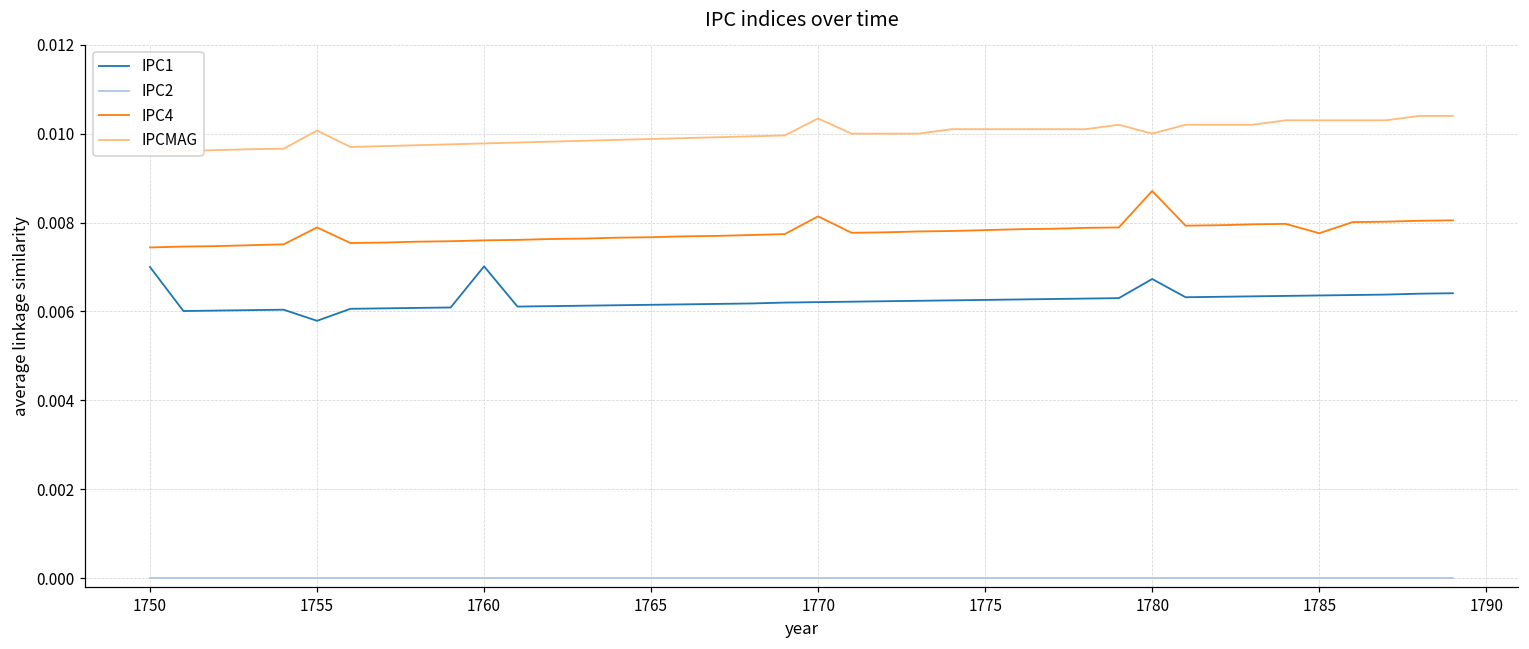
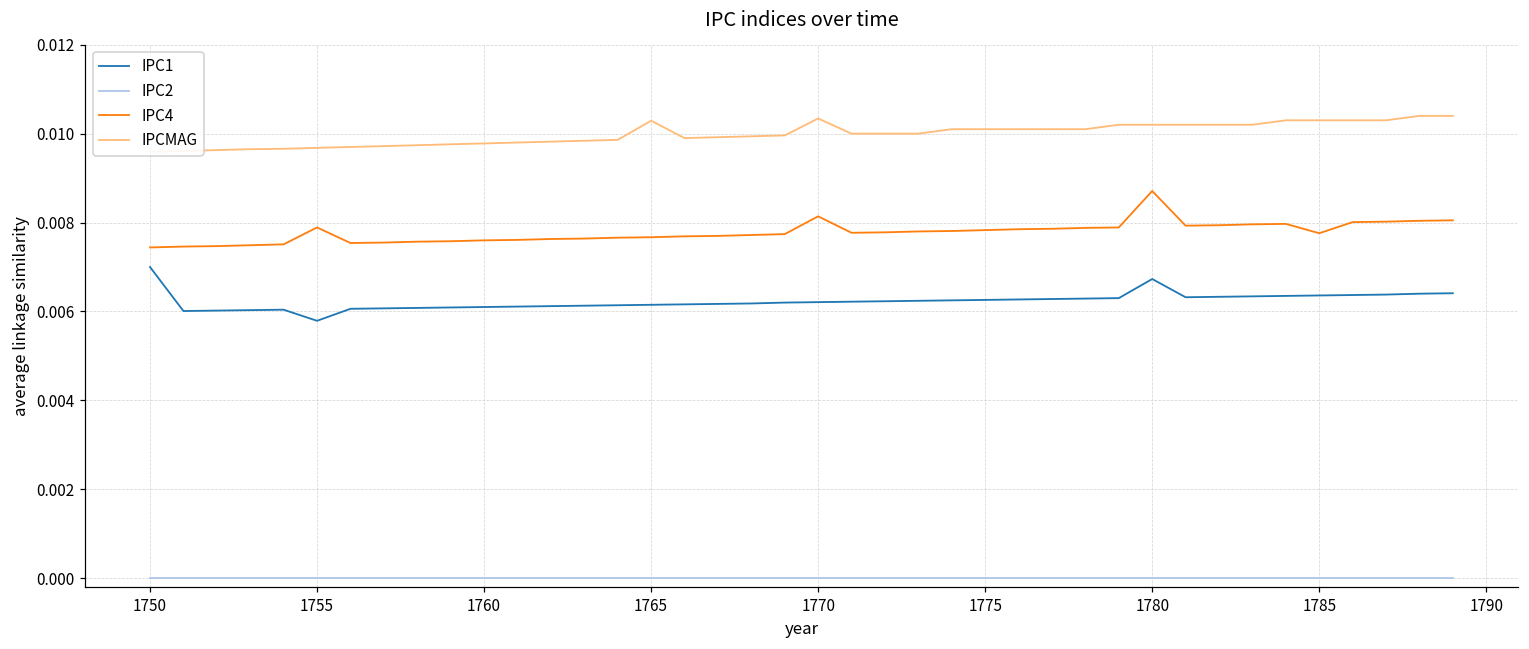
IPCMAG, 1755: 0.0101 -> 0.0097
IPC1, 1760: 0.0070 -> 0.0061
IPCMAG, 1765: 0.0099 -> 0.0103
IPCMAG, 1780: 0.0100 -> 0.0102
